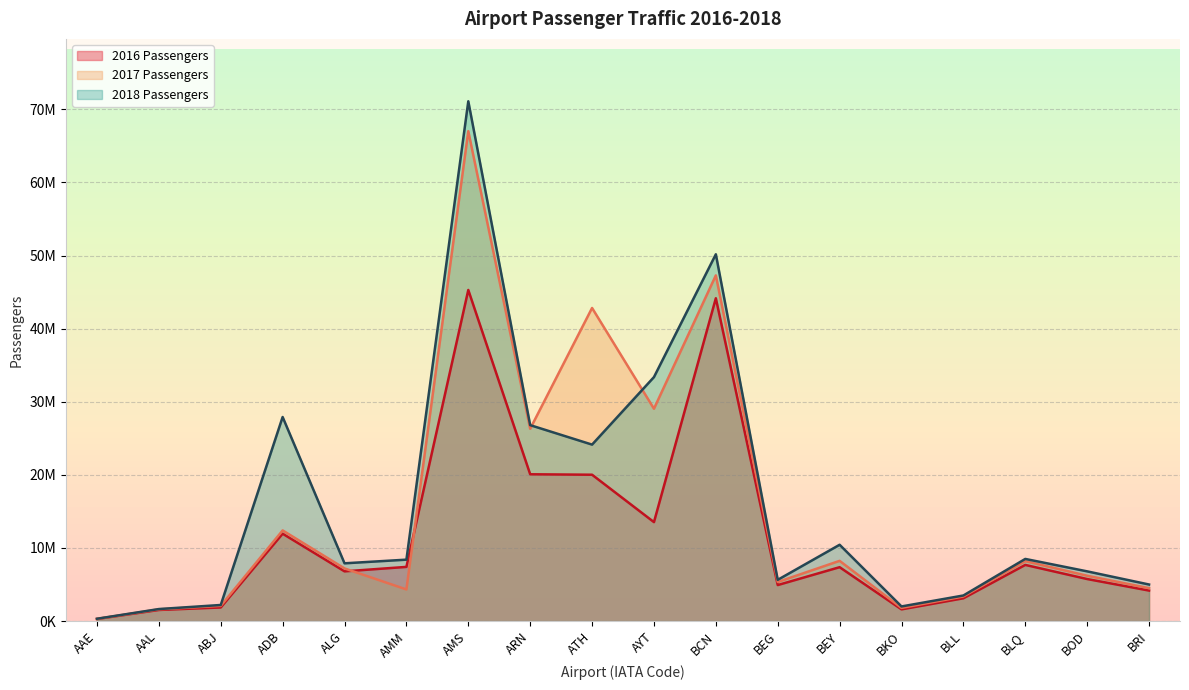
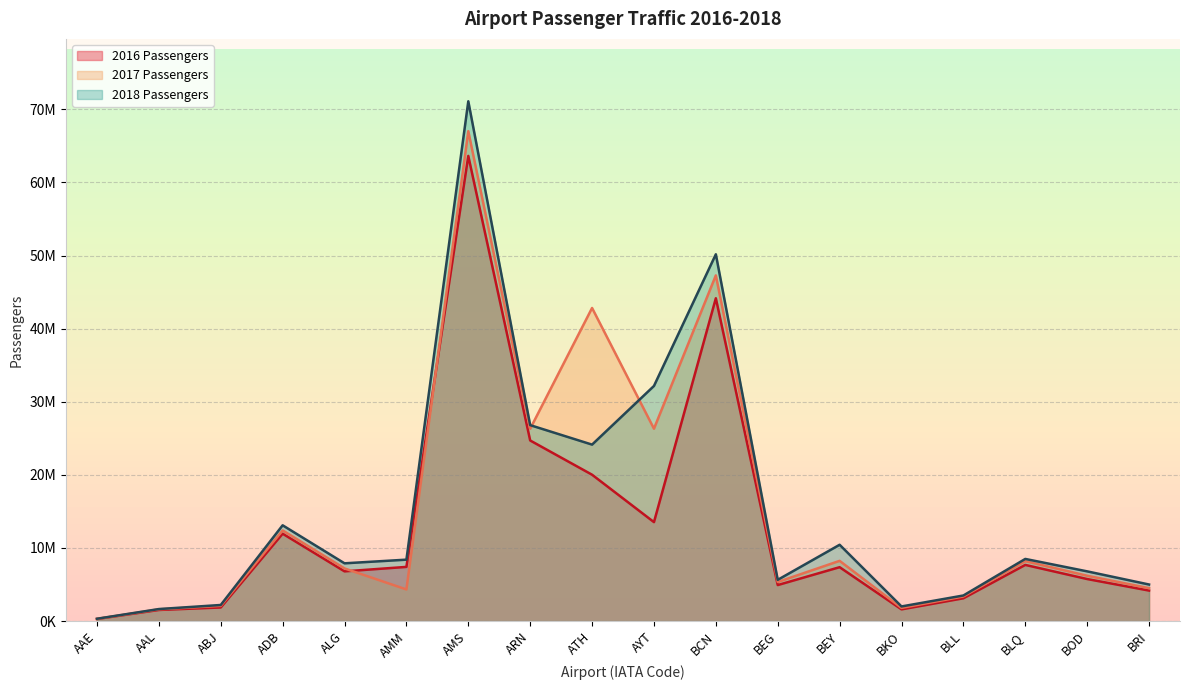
2018 Passengers, ADB: 28000000 -> 13000000
2016 Passengers, AMS: 45000000 -> 64000000
2016 Passengers, ARN: 20000000 -> 25000000
2017 Passengers, AYT: 29000000 -> 26000000
2018 Passengers, AYT: 33000000 -> 32000000
